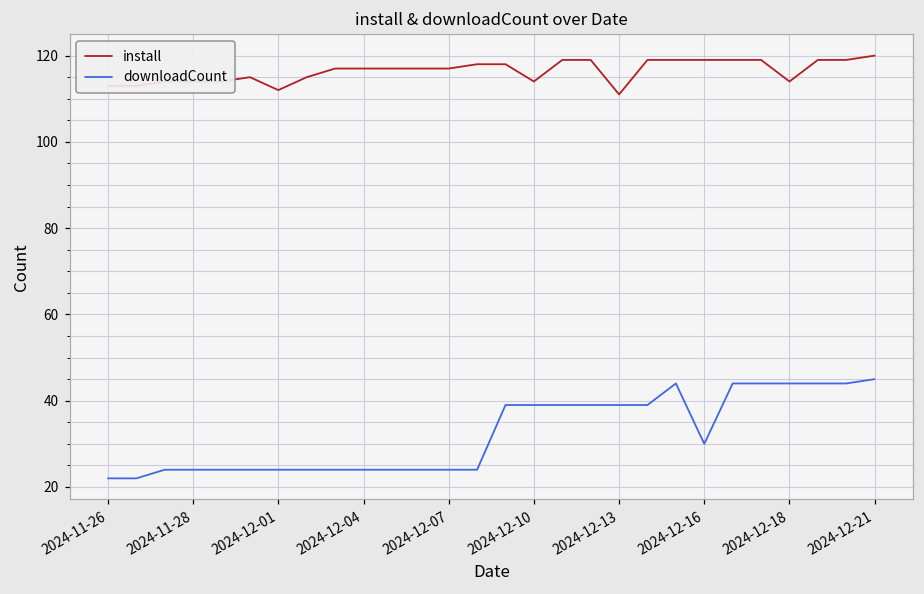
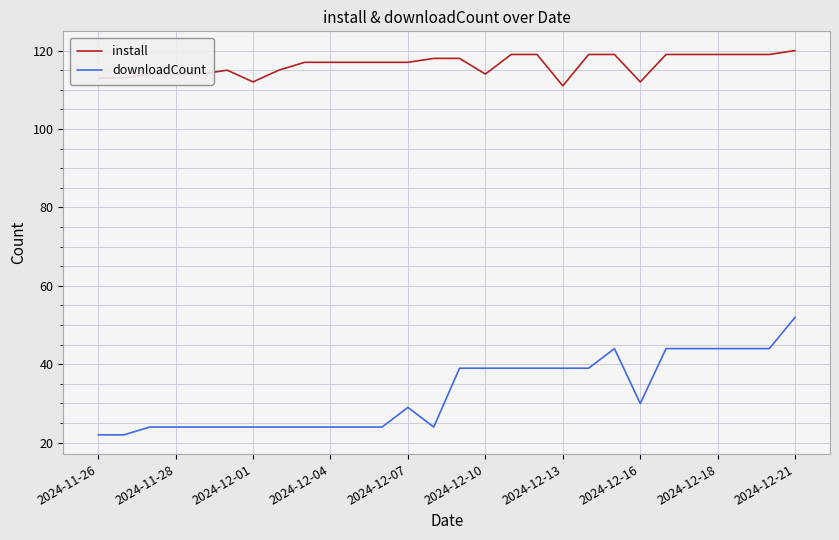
downloadCount, 2024-12-07: 24 -> 29
install, 2024-12-16: 119 -> 112
install, 2024-12-18: 114 -> 119
downloadCount, 2024-12-21: 45 -> 52
